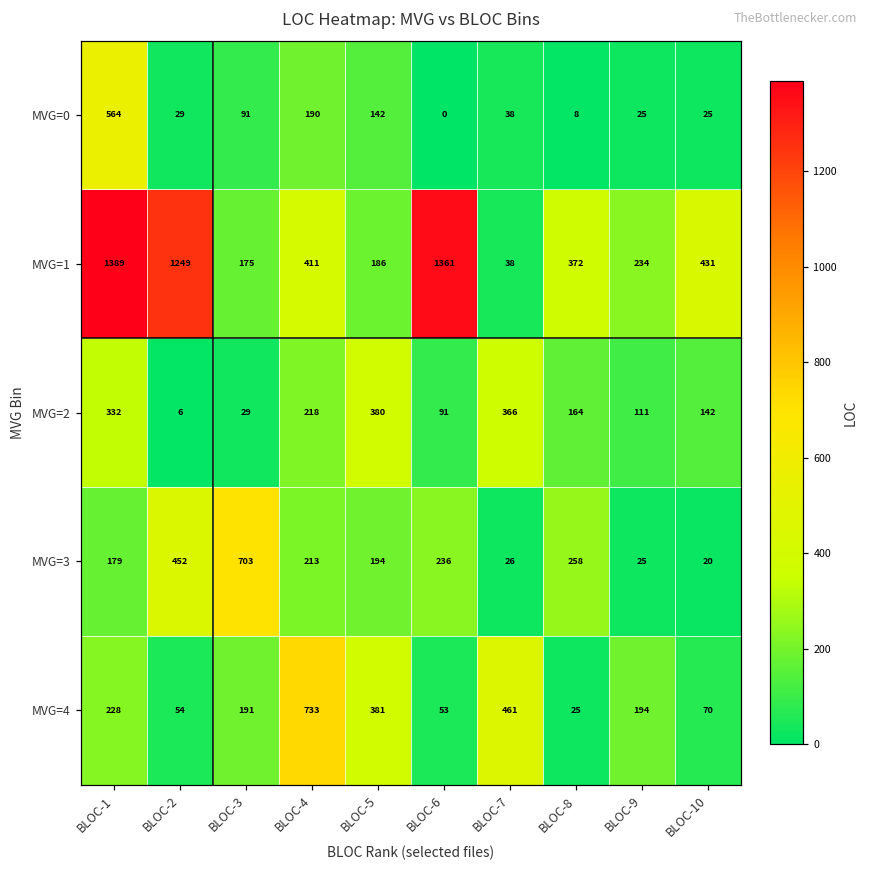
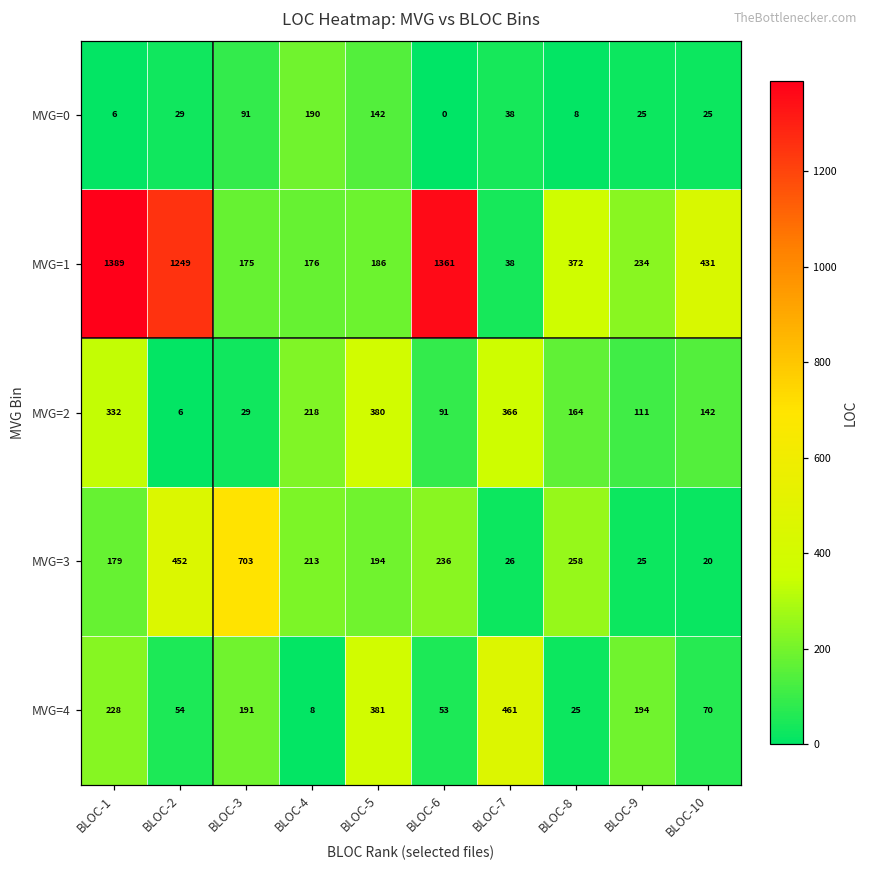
MVG=0, BLOC-1: 564 -> 6
MVG=1, BLOC-4: 411 -> 176
MVG=4, BLOC-4: 733 -> 8
